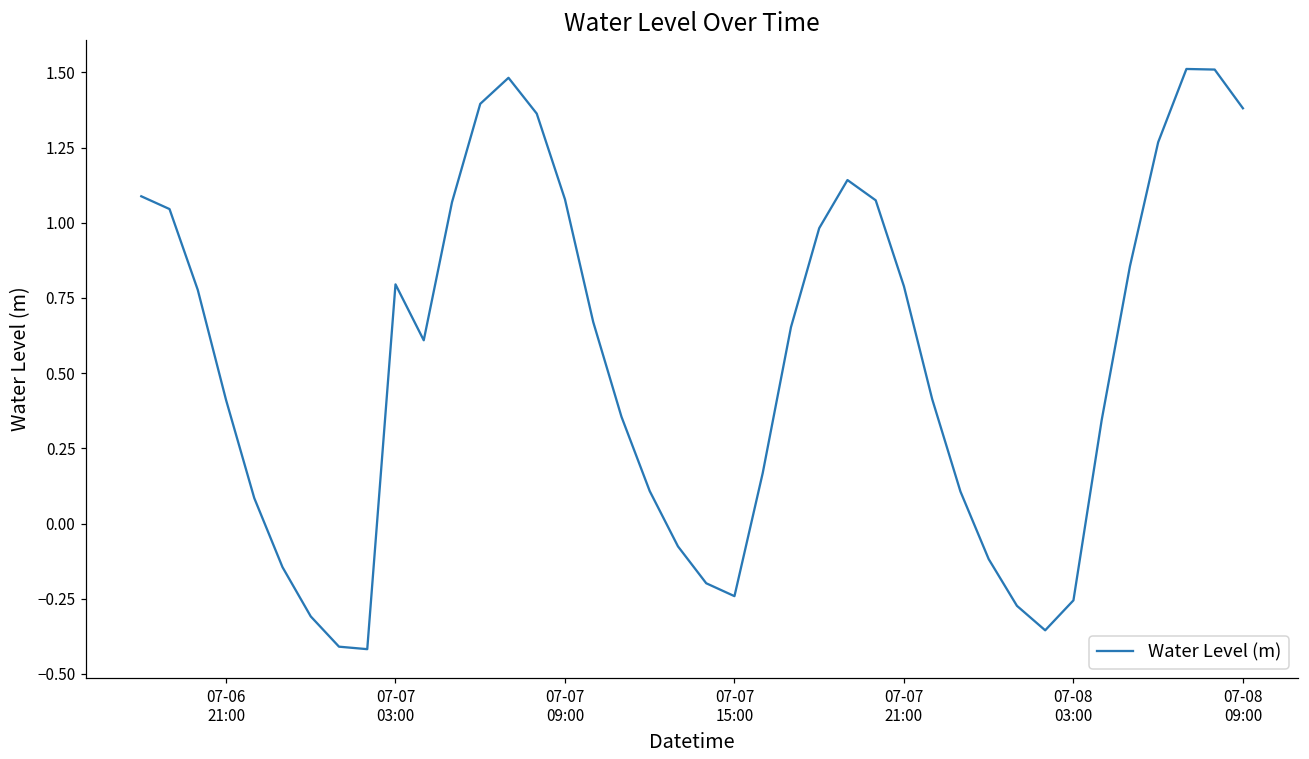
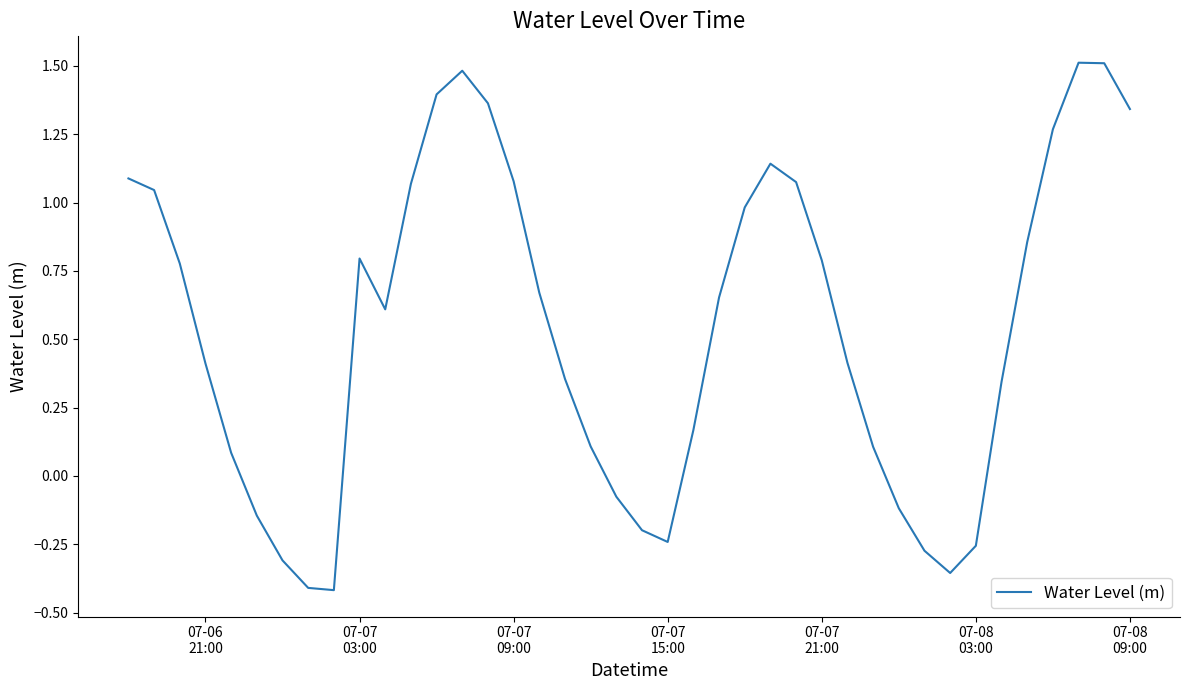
07-08 09:00: 1.38 -> 1.34
